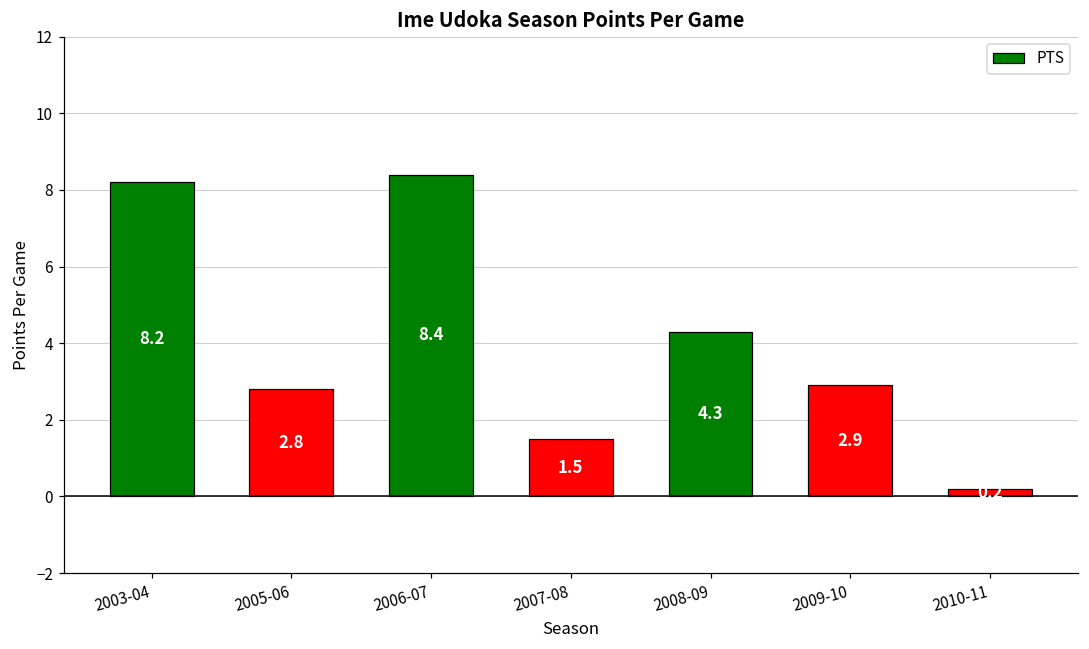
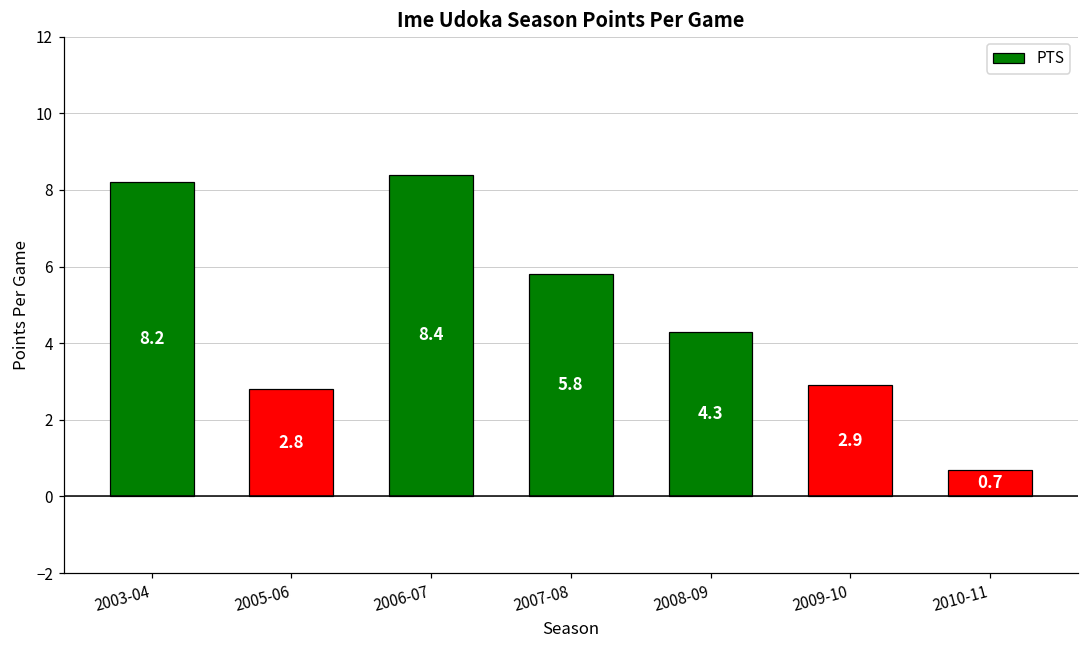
2007-08: 1.5 -> 5.8
2010-11: 0.2 -> 0.7
